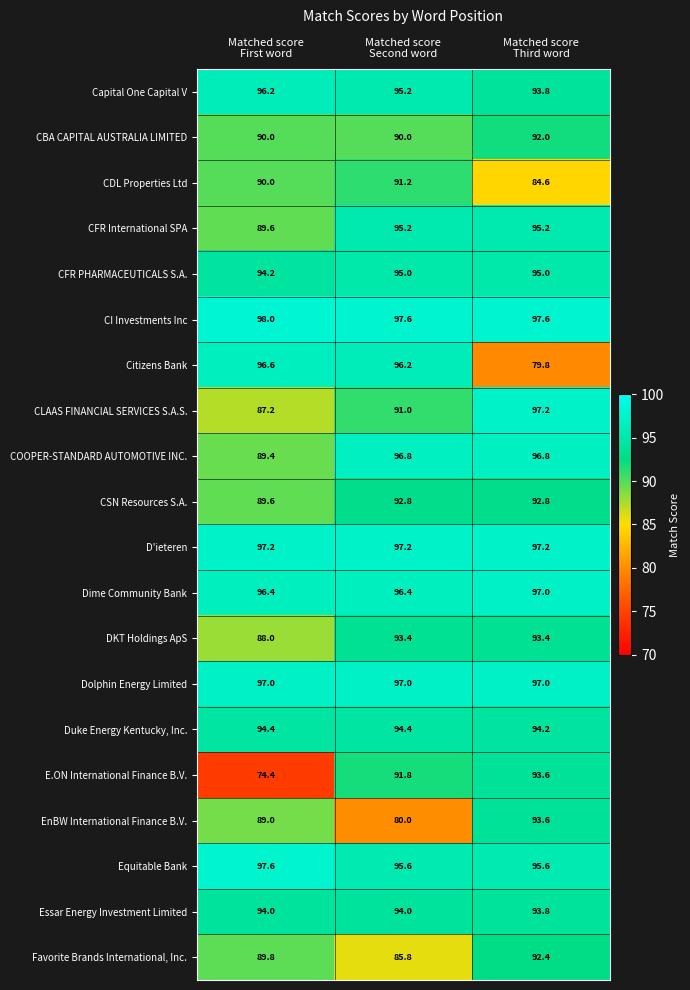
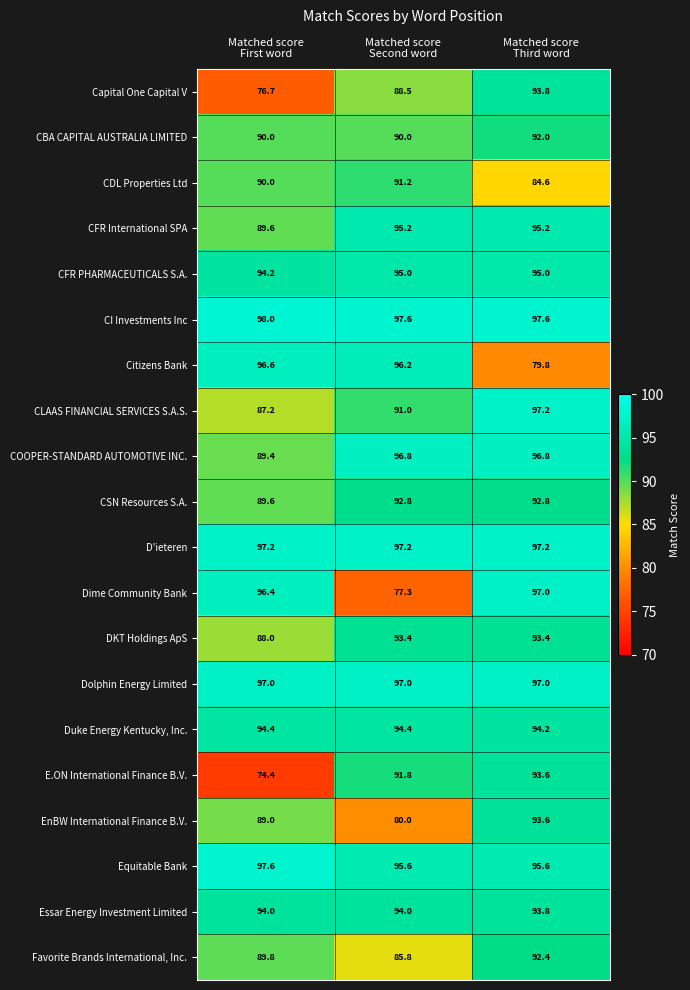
Capital One Capital V, Matched score First word: 96.2 -> 76.7
Capital One Capital V, Matched score Second word: 95.2 -> 88.5
Dime Community Bank, Matched score Second word: 96.4 -> 77.3
